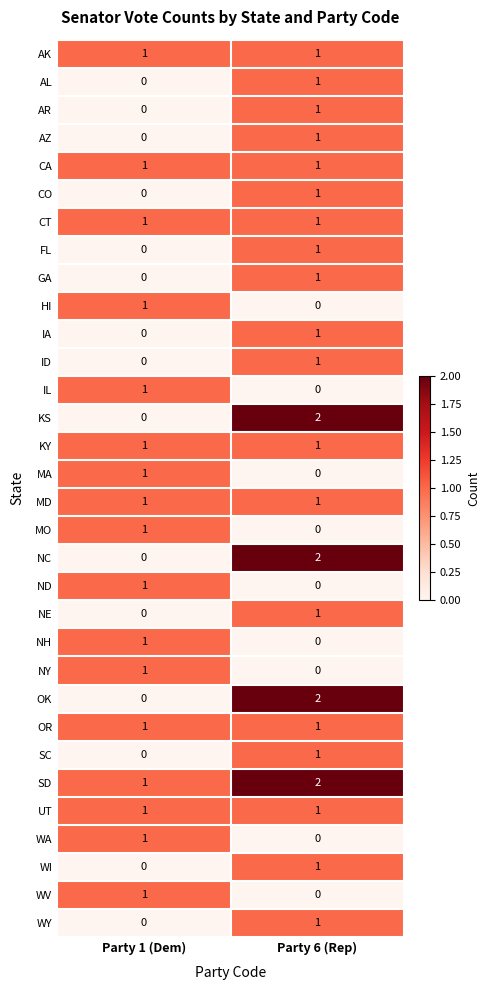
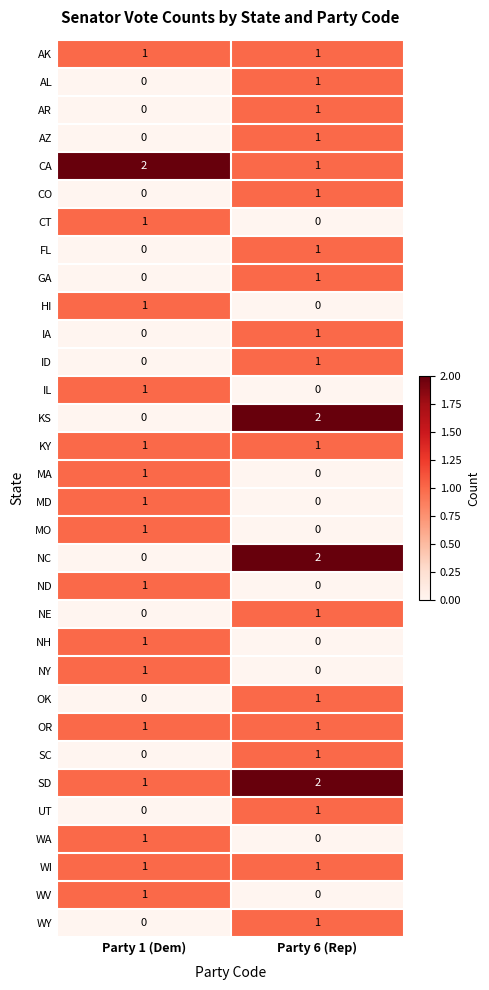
CA, Party 1 (Dem): 1 -> 2
CT, Party 6 (Rep): 1 -> 0
MD, Party 6 (Rep): 1 -> 0
OK, Party 6 (Rep): 2 -> 1
UT, Party 1 (Dem): 1 -> 0
WI, Party 1 (Dem): 0 -> 1
